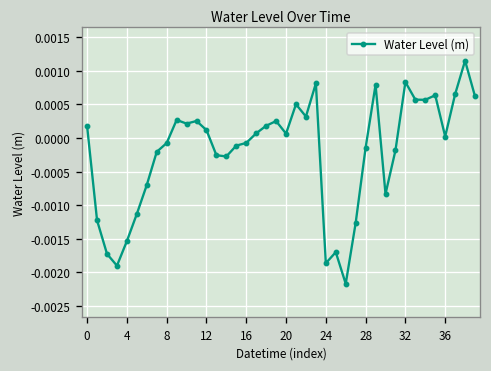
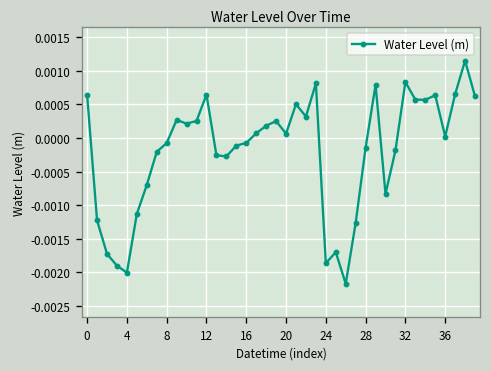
0: 0.0002 -> 0.0006
4: -0.0015 -> -0.0020
12: 0.0001 -> 0.0006
